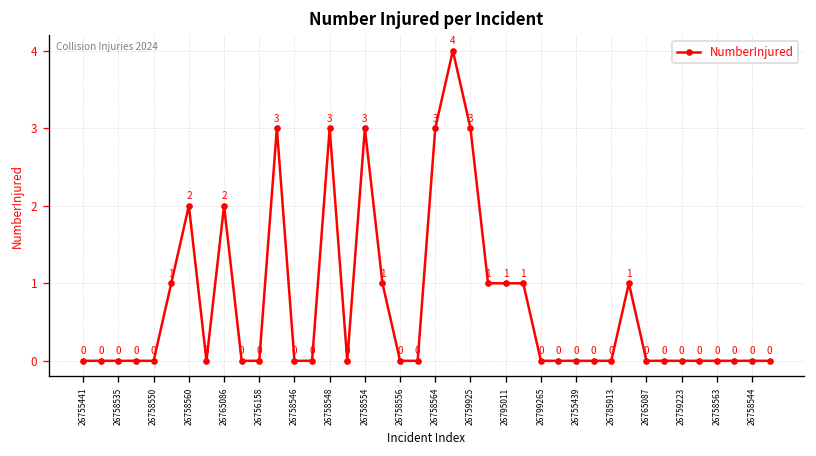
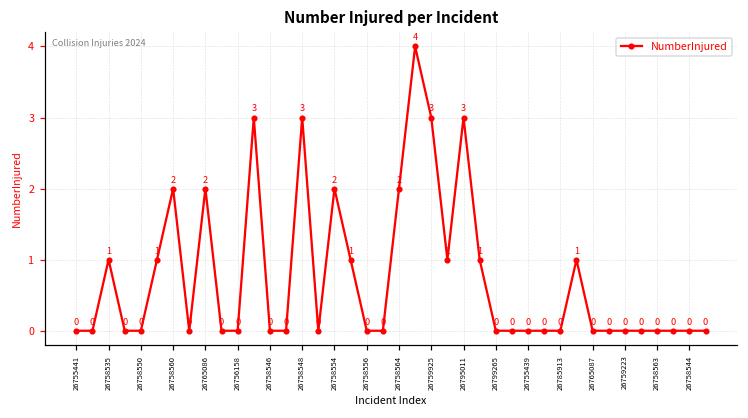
26758535: 0 -> 1
26758554: 3 -> 2
26758564: 3 -> 2
26795011: 1 -> 3
